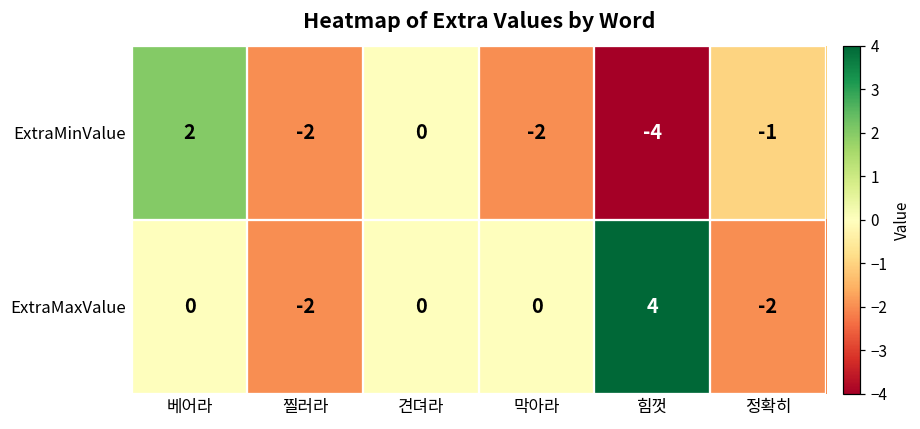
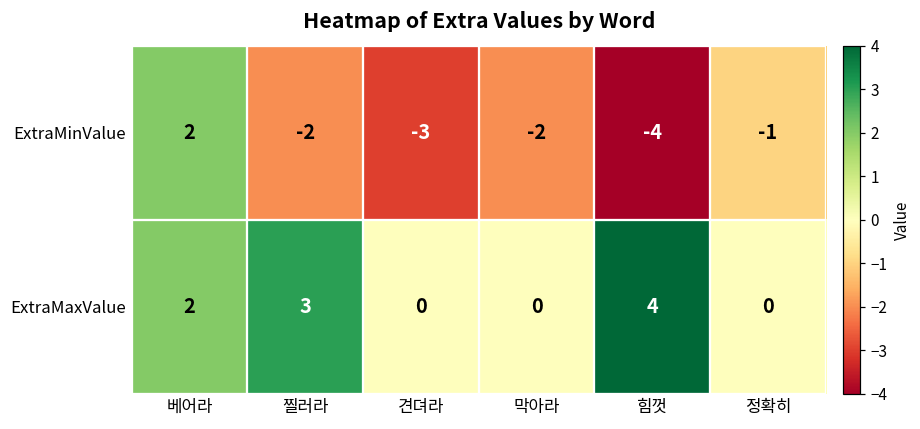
ExtraMinValue, 견뎌라: 0 -> -3
ExtraMaxValue, 베어라: 0 -> 2
ExtraMaxValue, 찔러라: -2 -> 3
ExtraMaxValue, 정확히: -2 -> 0
